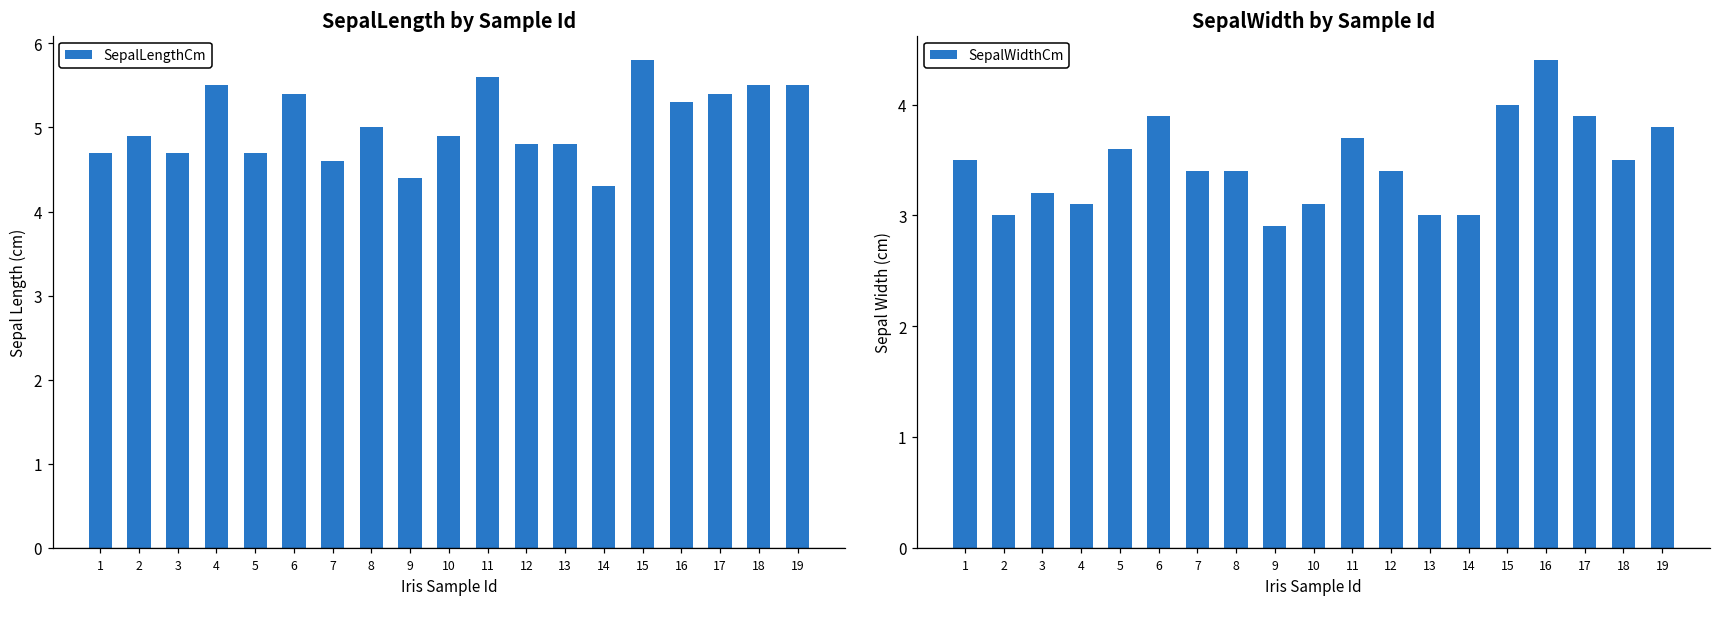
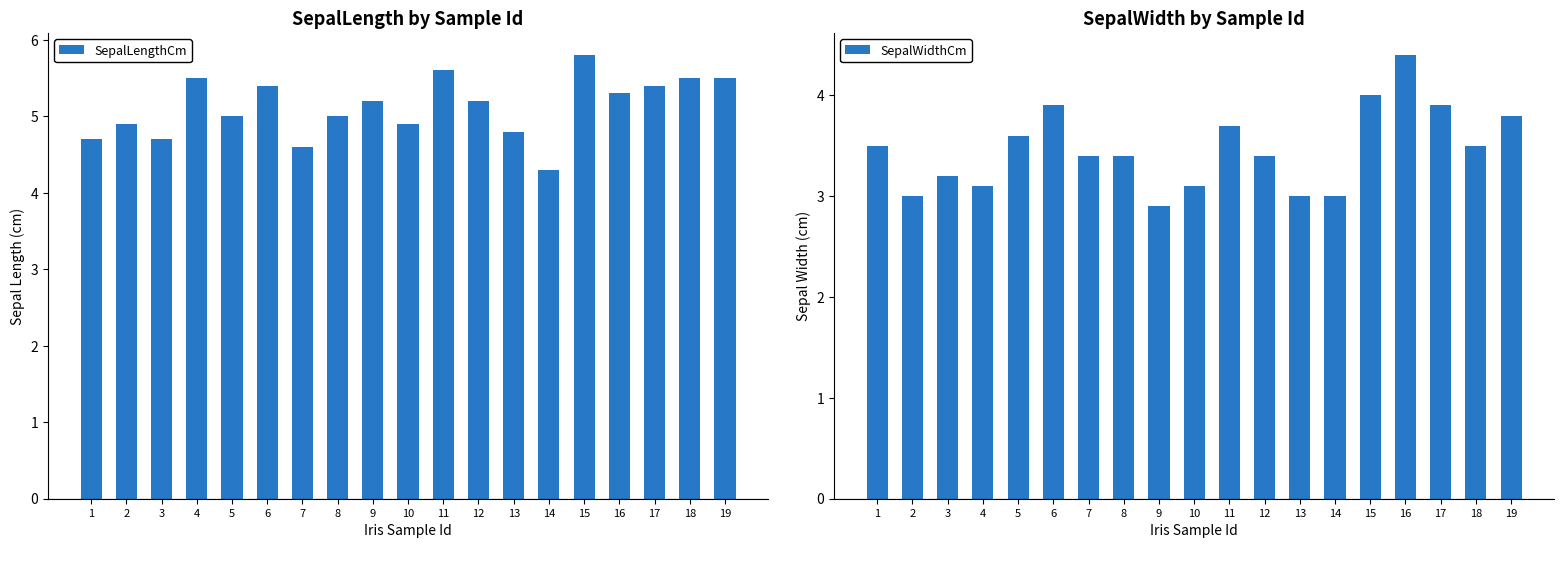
SepalLength by Sample Id, 5: 4.7 -> 5.0
SepalLength by Sample Id, 9: 4.4 -> 5.2
SepalLength by Sample Id, 12: 4.8 -> 5.2
